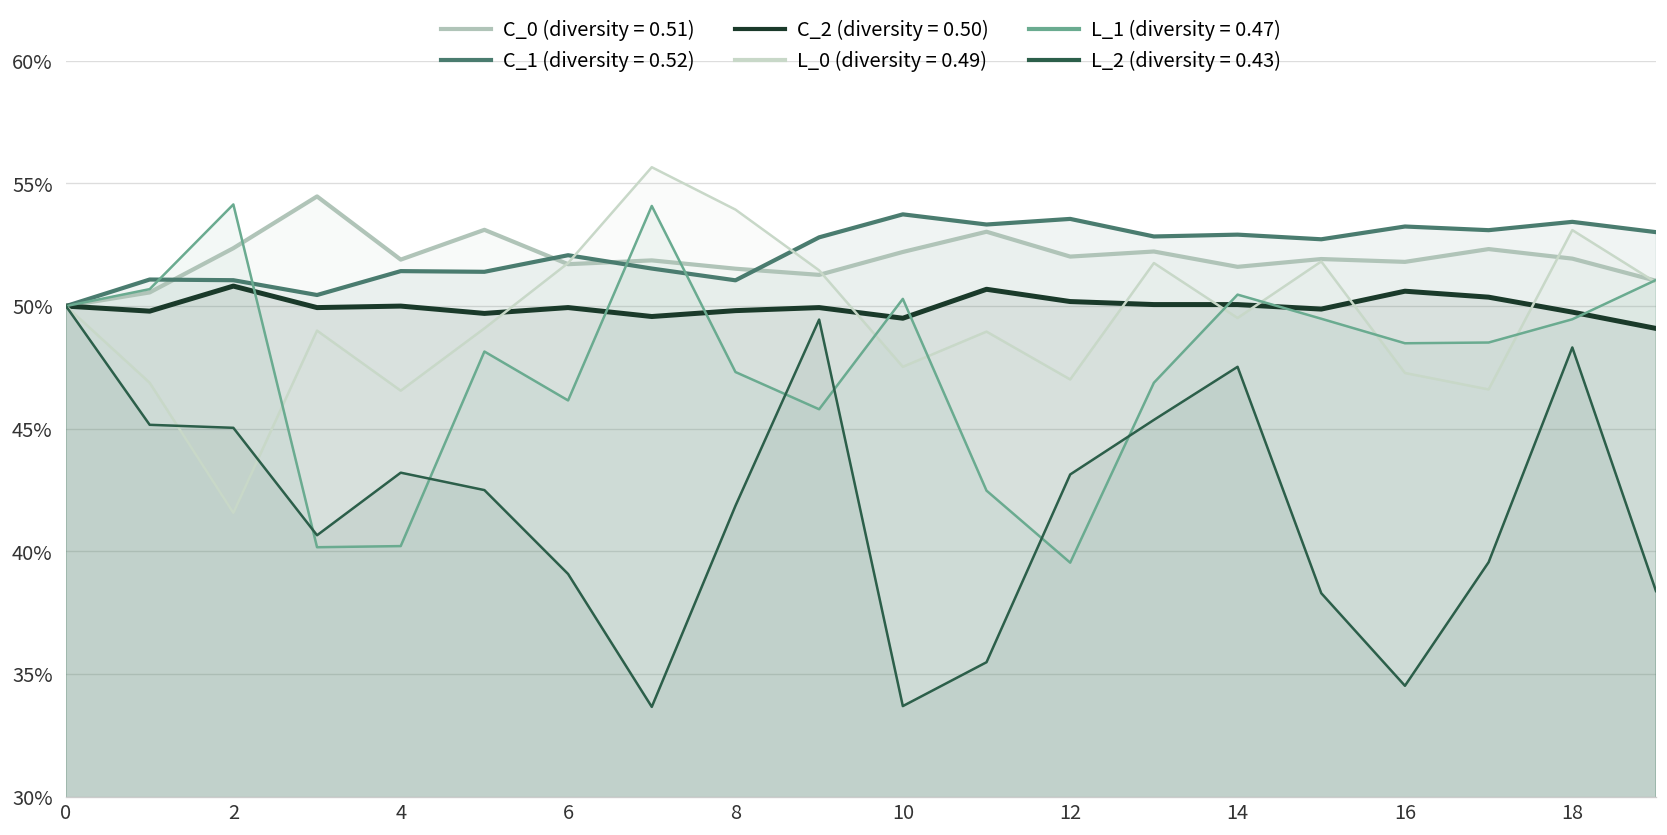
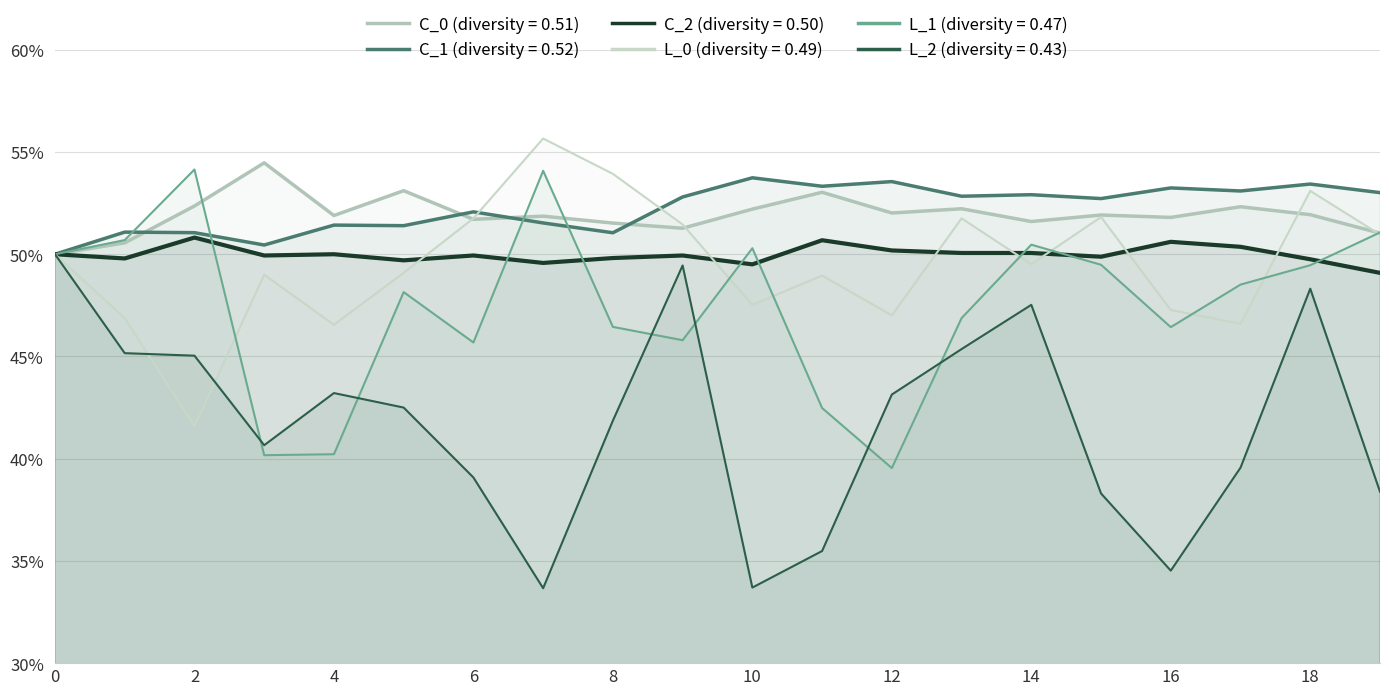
L_1 (diversity = 0.47), 6: 46.2% -> 45.7%
L_1 (diversity = 0.47), 8: 47.3% -> 46.4%
L_1 (diversity = 0.47), 16: 48.5% -> 46.4%
